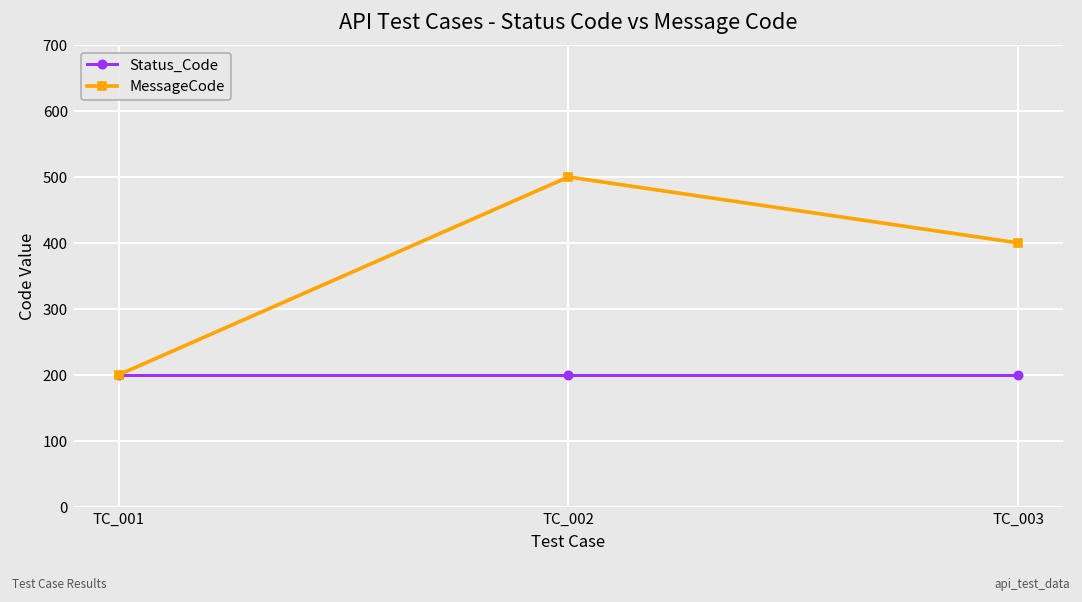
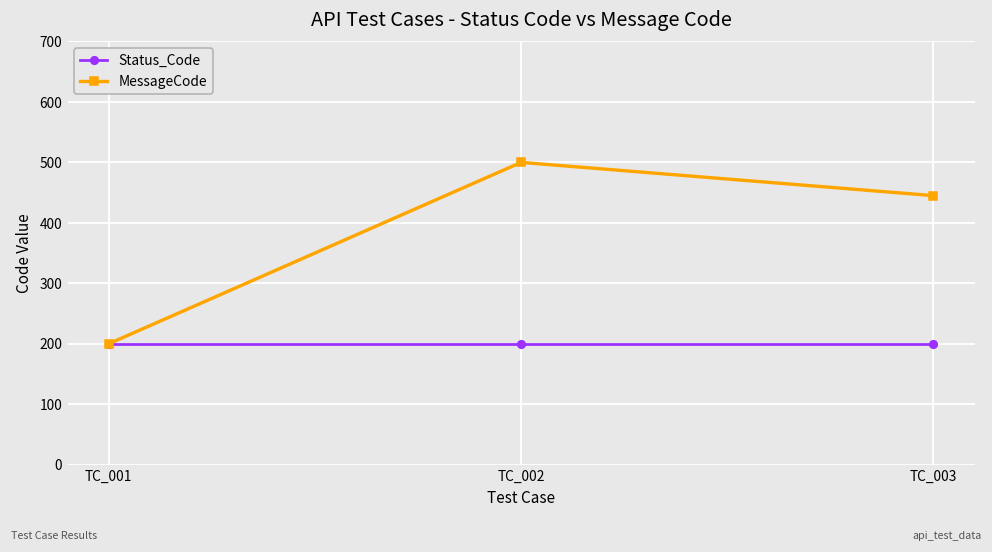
MessageCode, TC_003: 400 -> 450
